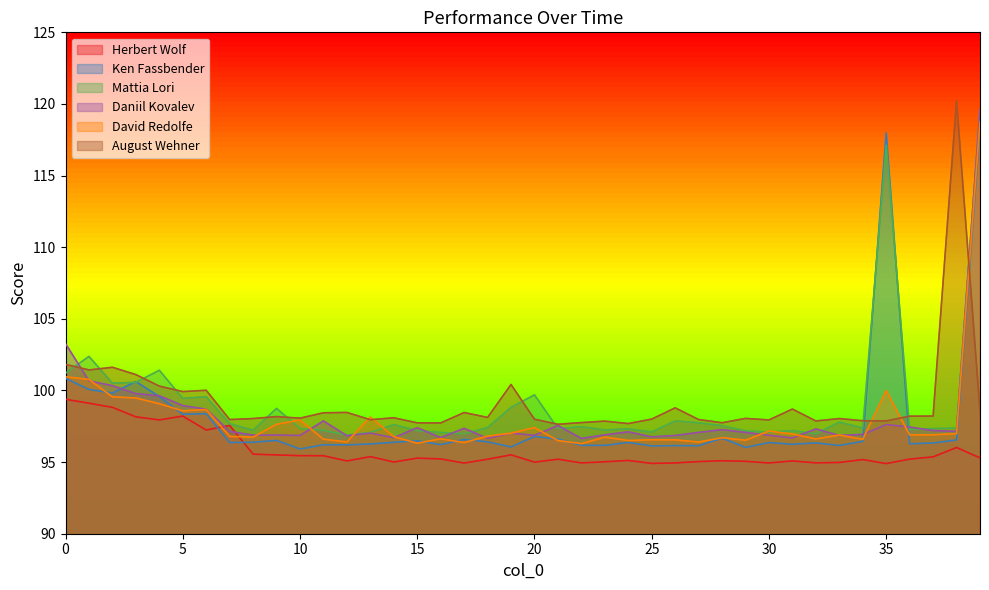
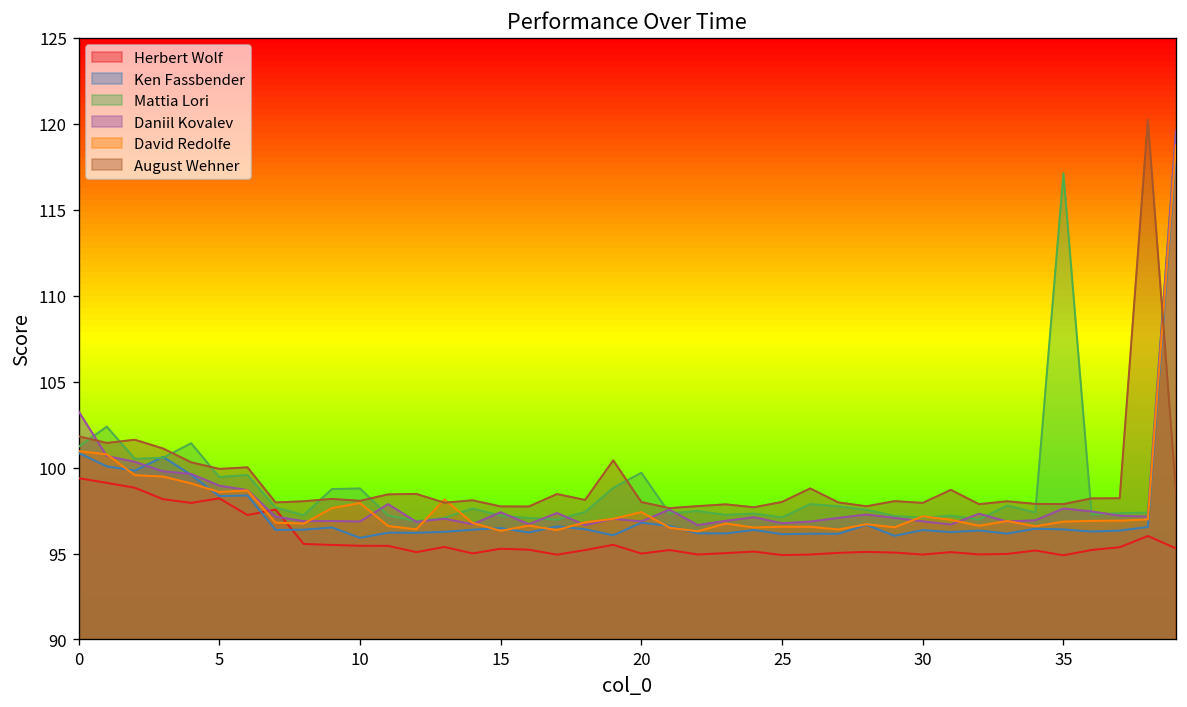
Mattia Lori, 10: 97.3 -> 98.8
Ken Fassbender, 35: 118.0 -> 96.4
David Redolfe, 35: 100.0 -> 96.9
